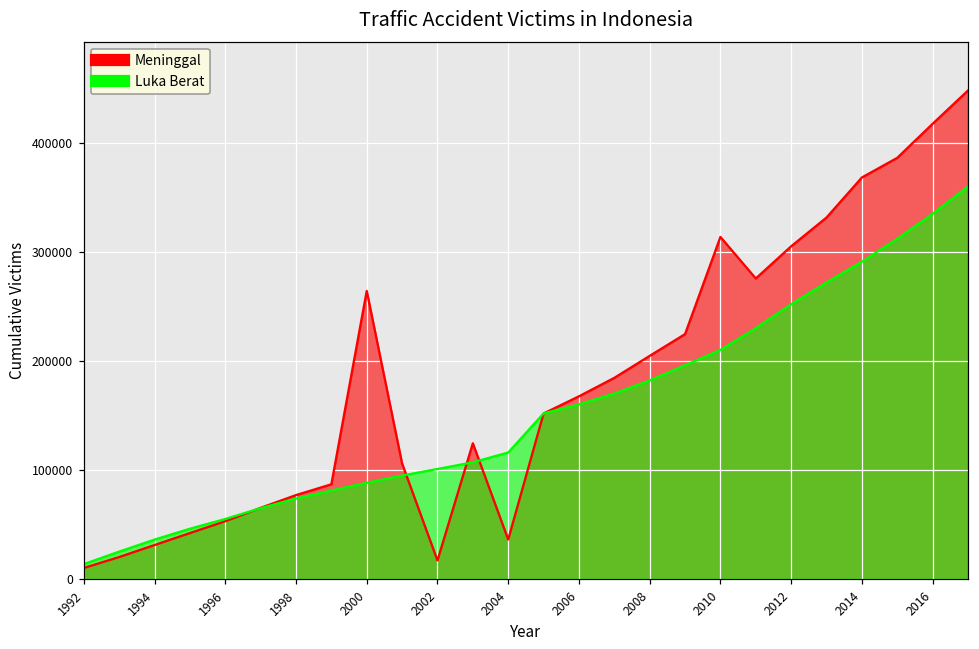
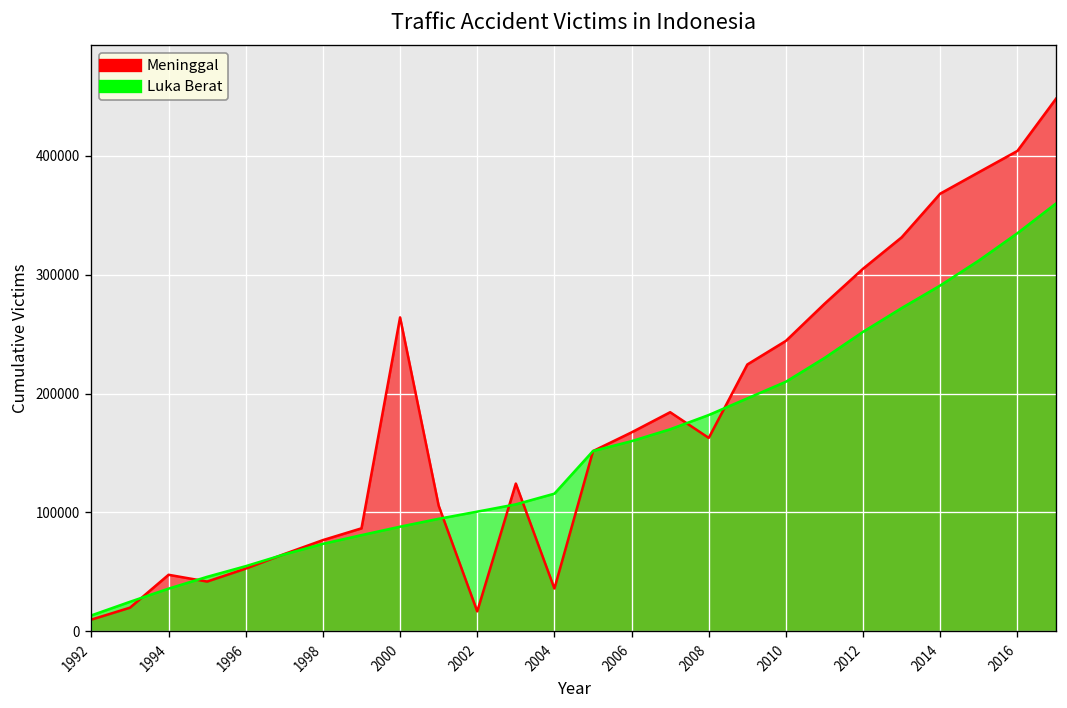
Meninggal, 1994: 30000 -> 50000
Meninggal, 2008: 200000 -> 160000
Meninggal, 2010: 310000 -> 240000
Meninggal, 2016: 420000 -> 400000
